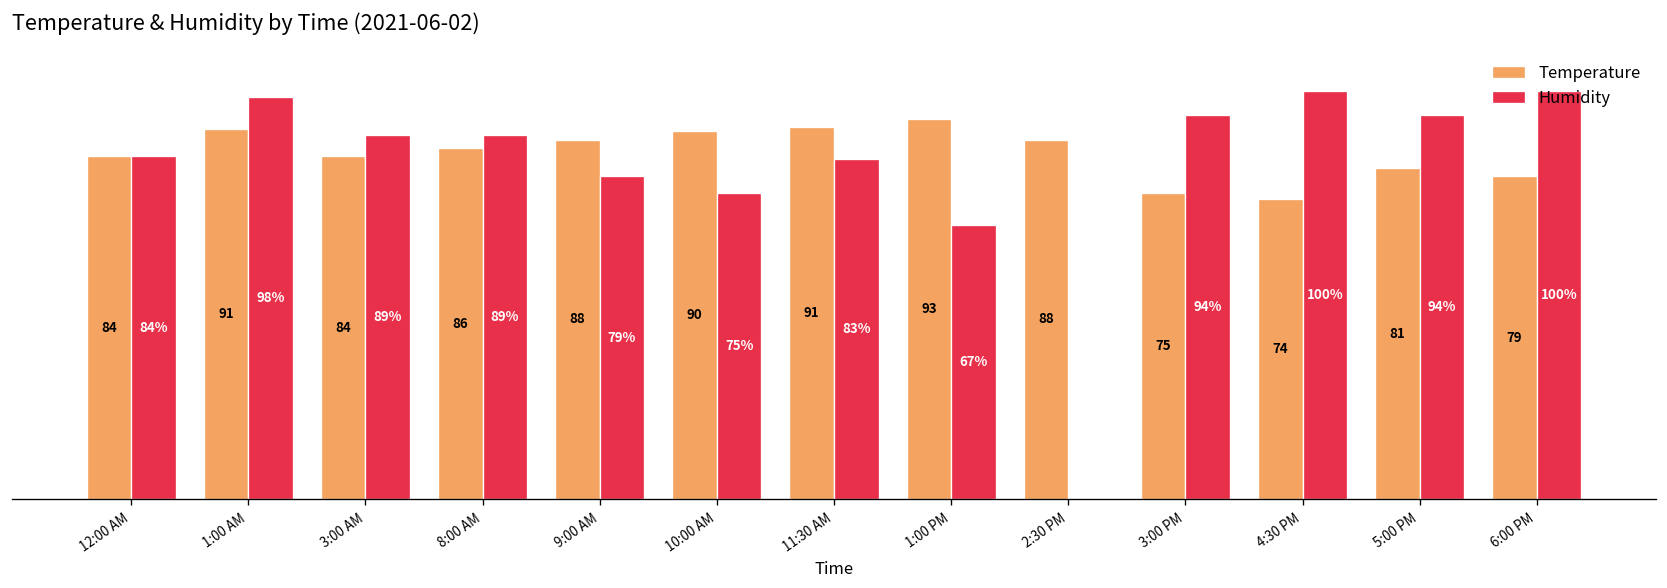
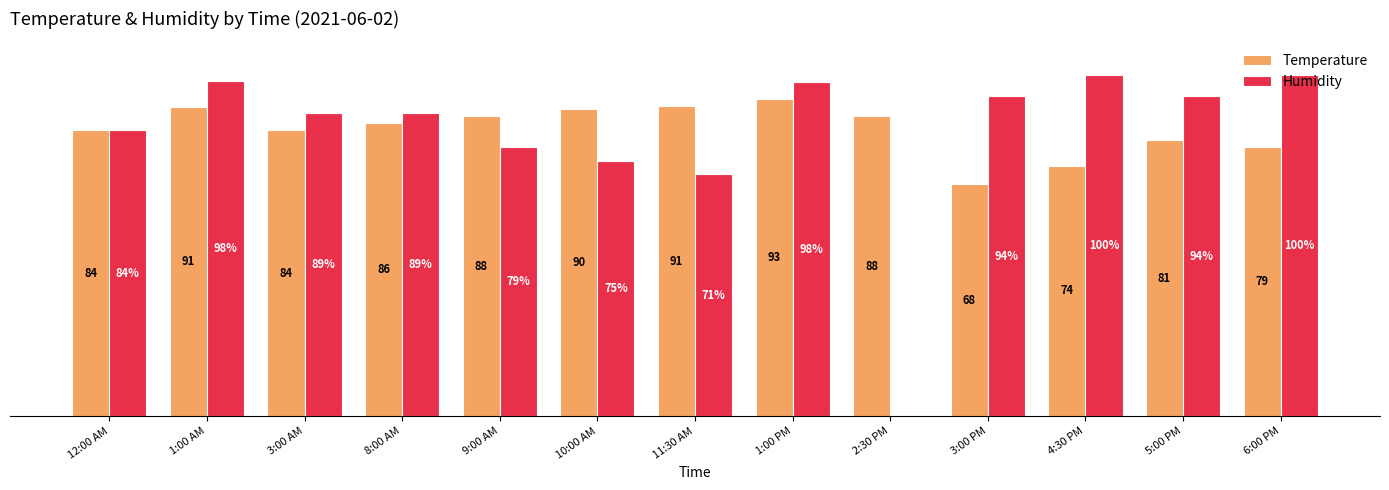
Humidity, 11:30 AM: 83% -> 71%
Humidity, 1:00 PM: 67% -> 98%
Temperature, 3:00 PM: 75 -> 68
